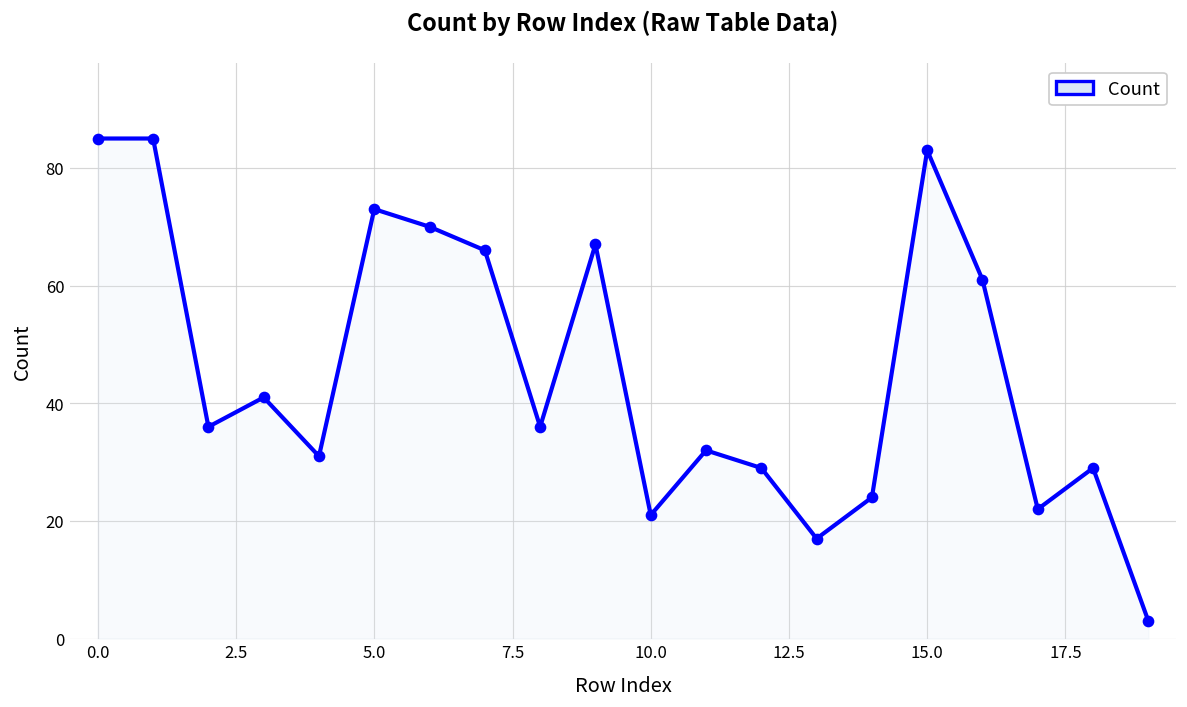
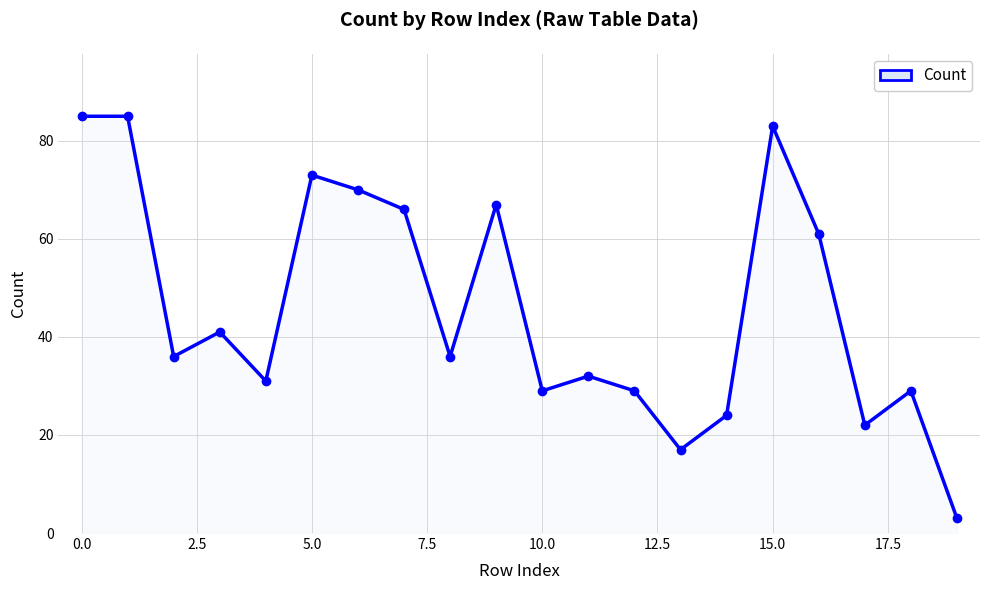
10.0: 21 -> 29
